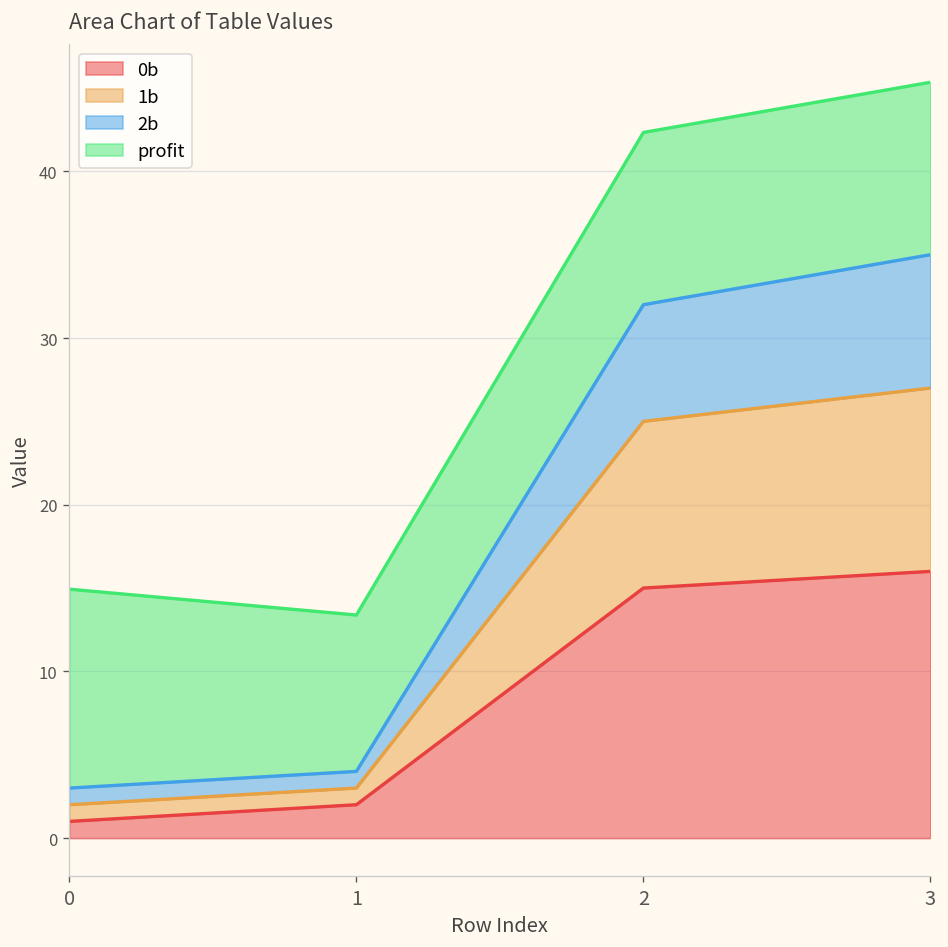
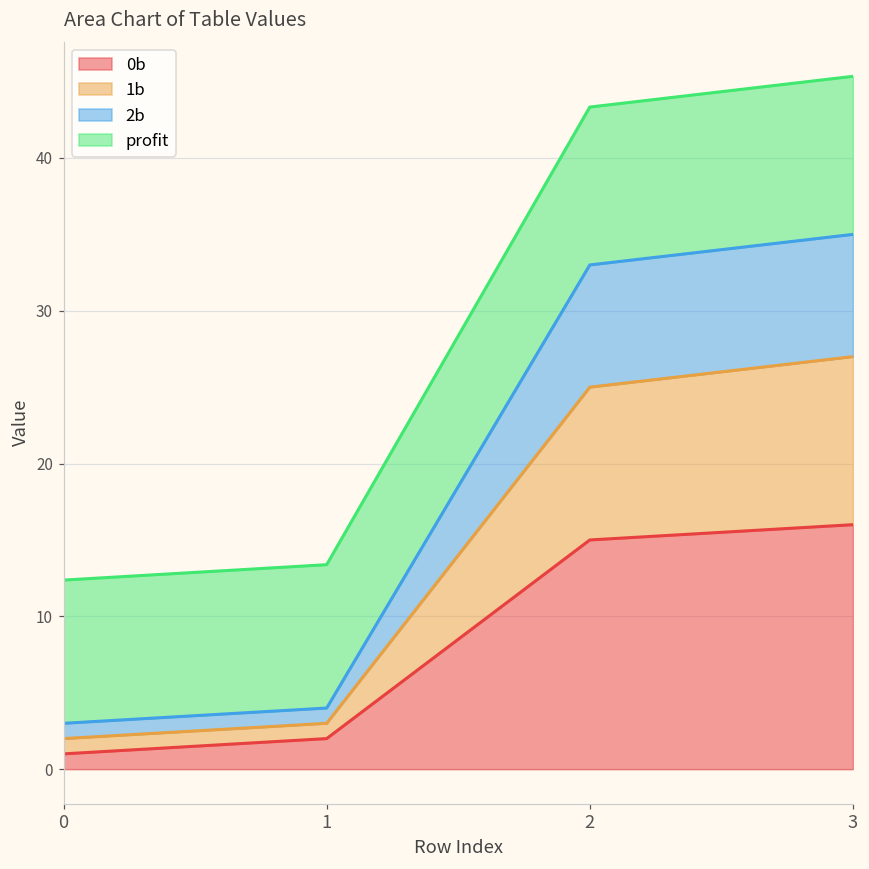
profit, 0: 11.9 -> 9.4
2b, 2: 7 -> 8
